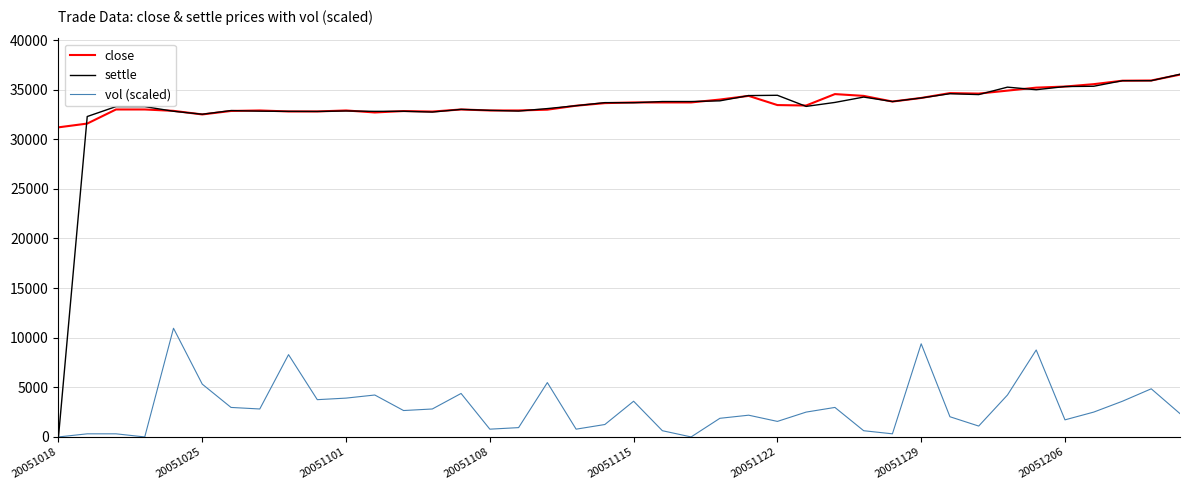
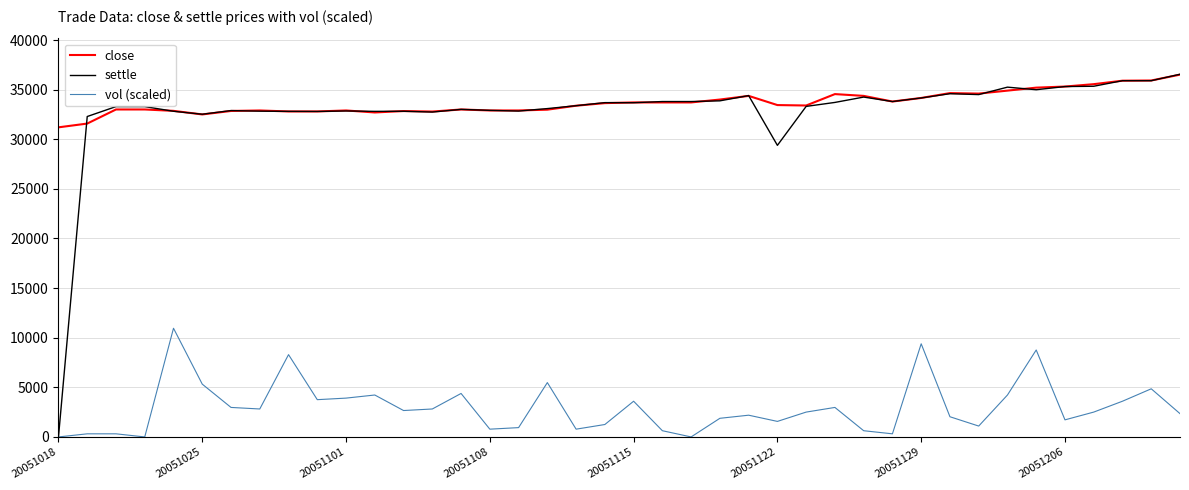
settle, 20051122: 34000 -> 29000
